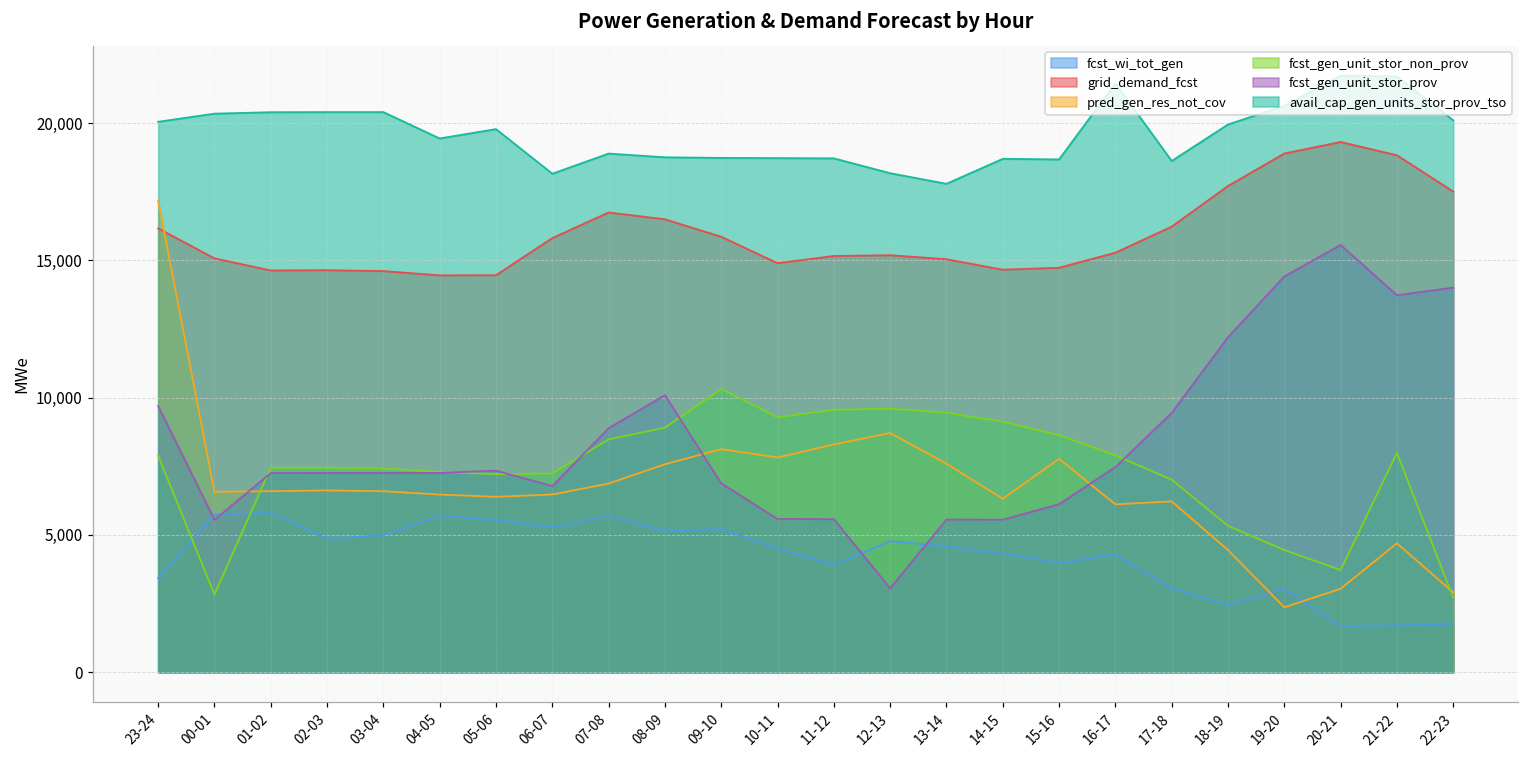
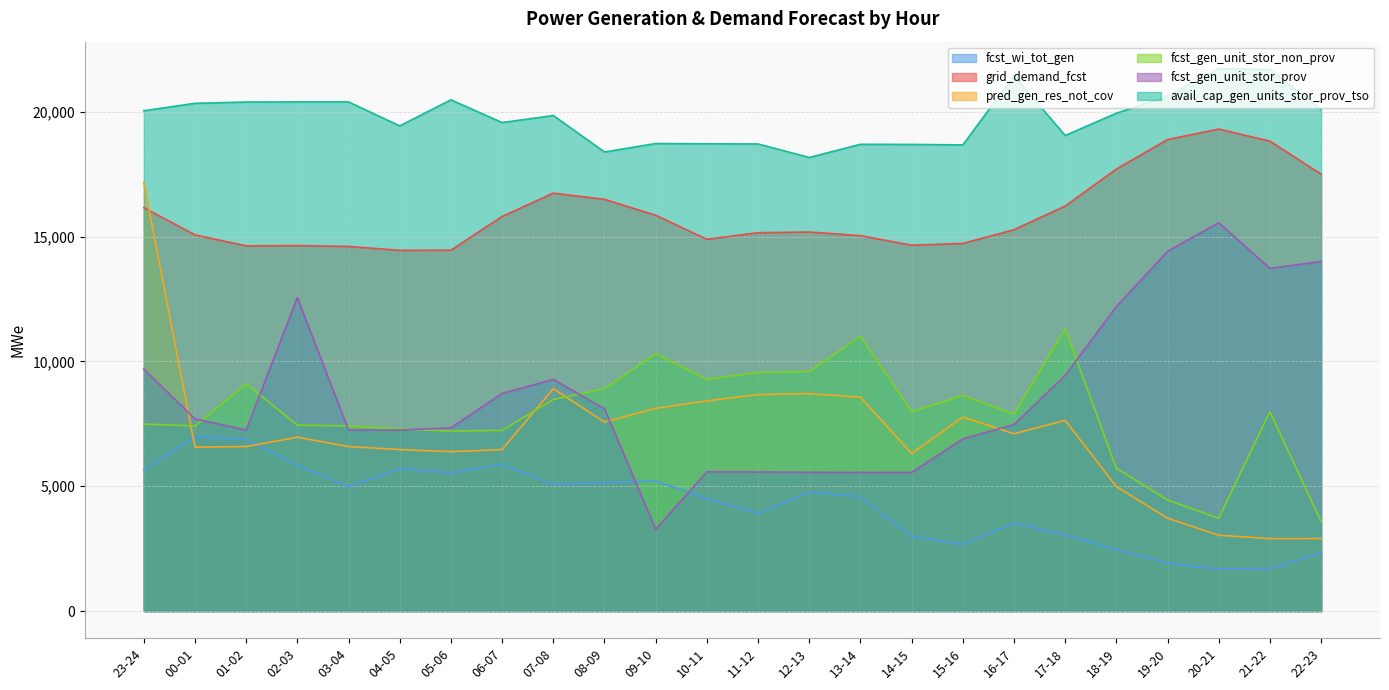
fcst_wi_tot_gen, 23-24: 3,400 -> 5,700
fcst_gen_unit_stor_non_prov, 23-24: 7,900 -> 7,500
fcst_wi_tot_gen, 00-01: 5,700 -> 7,000
fcst_gen_unit_stor_non_prov, 00-01: 2,800 -> 7,400
fcst_gen_unit_stor_prov, 00-01: 5,500 -> 7,700
fcst_wi_tot_gen, 01-02: 5,800 -> 6,900
fcst_gen_unit_stor_non_prov, 01-02: 7,400 -> 9,100
fcst_wi_tot_gen, 02-03: 4,900 -> 5,800
pred_gen_res_not_cov, 02-03: 6,600 -> 7,000
fcst_gen_unit_stor_prov, 02-03: 7,300 -> 12,600
avail_cap_gen_units_stor_prov_tso, 05-06: 19,800 -> 20,500
fcst_wi_tot_gen, 06-07: 5,300 -> 5,900
fcst_gen_unit_stor_prov, 06-07: 6,800 -> 8,700
avail_cap_gen_units_stor_prov_tso, 06-07: 18,200 -> 19,600
fcst_wi_tot_gen, 07-08: 5,700 -> 5,100
pred_gen_res_not_cov, 07-08: 6,900 -> 8,900
fcst_gen_unit_stor_prov, 07-08: 8,900 -> 9,300
avail_cap_gen_units_stor_prov_tso, 07-08: 18,900 -> 19,900
fcst_gen_unit_stor_prov, 08-09: 10,100 -> 8,100
avail_cap_gen_units_stor_prov_tso, 08-09: 18,800 -> 18,400
fcst_gen_unit_stor_prov, 09-10: 6,900 -> 3,300
pred_gen_res_not_cov, 10-11: 7,800 -> 8,400
pred_gen_res_not_cov, 11-12: 8,300 -> 8,700
fcst_gen_unit_stor_prov, 12-13: 3,100 -> 5,600
pred_gen_res_not_cov, 13-14: 7,600 -> 8,600
fcst_gen_unit_stor_non_prov, 13-14: 9,500 -> 11,000
avail_cap_gen_units_stor_prov_tso, 13-14: 17,800 -> 18,700
fcst_wi_tot_gen, 14-15: 4,300 -> 3,000
fcst_gen_unit_stor_non_prov, 14-15: 9,100 -> 8,000
fcst_wi_tot_gen, 15-16: 4,000 -> 2,700
fcst_gen_unit_stor_prov, 15-16: 6,100 -> 6,900
fcst_wi_tot_gen, 16-17: 4,300 -> 3,500
pred_gen_res_not_cov, 16-17: 6,100 -> 7,100
pred_gen_res_not_cov, 17-18: 6,200 -> 7,600
fcst_gen_unit_stor_non_prov, 17-18: 7,000 -> 11,300
avail_cap_gen_units_stor_prov_tso, 17-18: 18,600 -> 19,100
pred_gen_res_not_cov, 18-19: 4,400 -> 5,000
fcst_gen_unit_stor_non_prov, 18-19: 5,300 -> 5,700
fcst_wi_tot_gen, 19-20: 3,000 -> 1,900
pred_gen_res_not_cov, 19-20: 2,400 -> 3,700
pred_gen_res_not_cov, 21-22: 4,700 -> 2,900
fcst_wi_tot_gen, 22-23: 1,800 -> 2,300
fcst_gen_unit_stor_non_prov, 22-23: 2,700 -> 3,600
